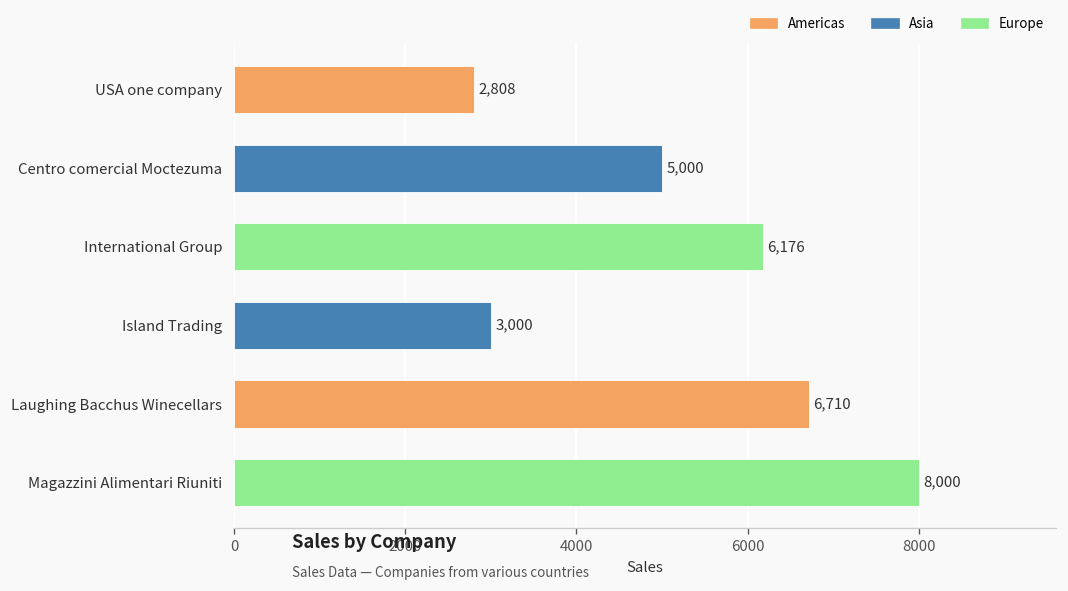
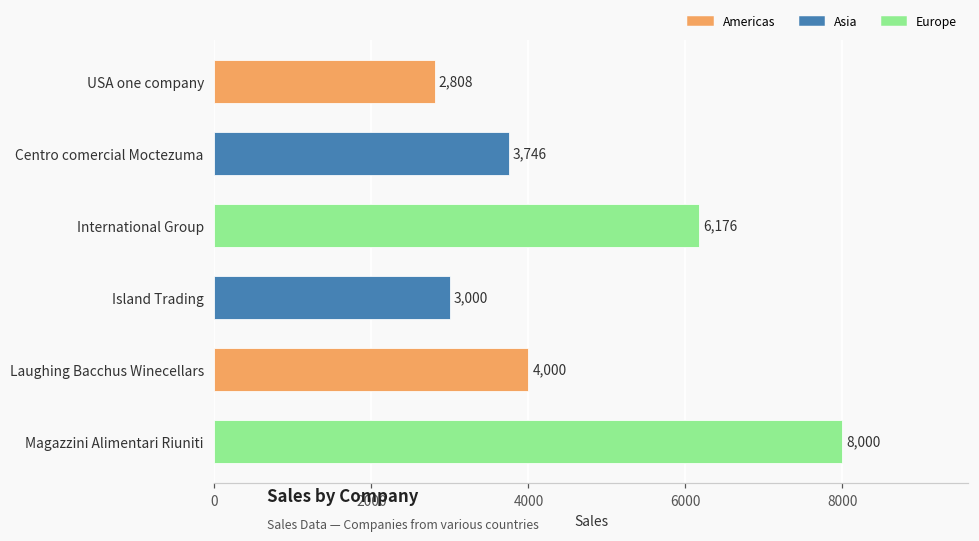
Centro comercial Moctezuma: 5,000 -> 3,746
Laughing Bacchus Winecellars: 6,710 -> 4,000
